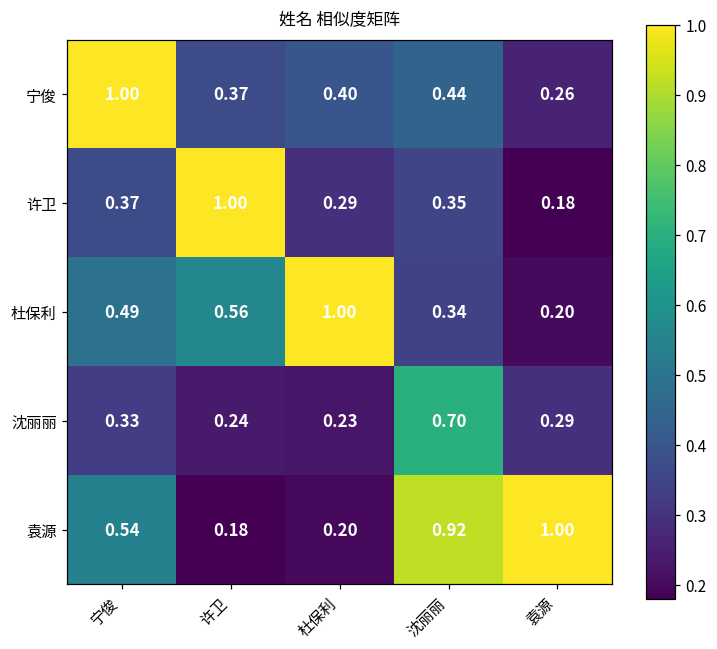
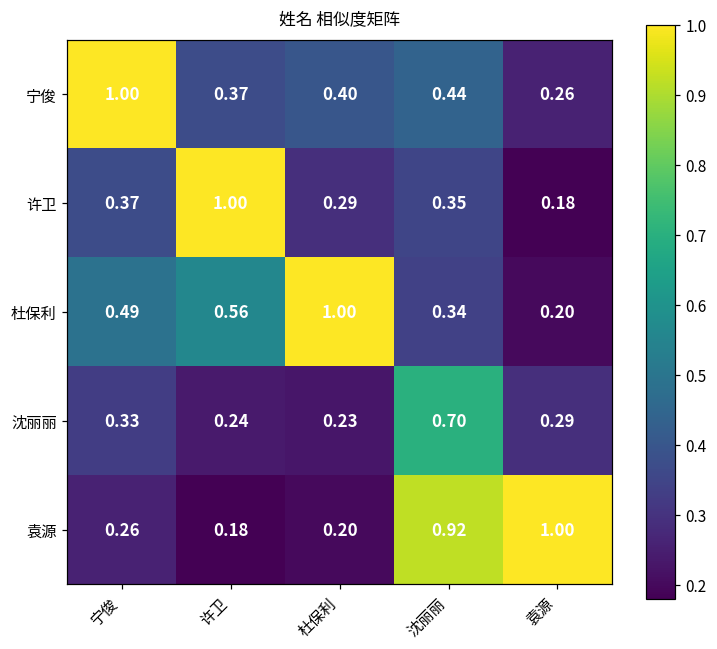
袁源, 宁俊: 0.54 -> 0.26
